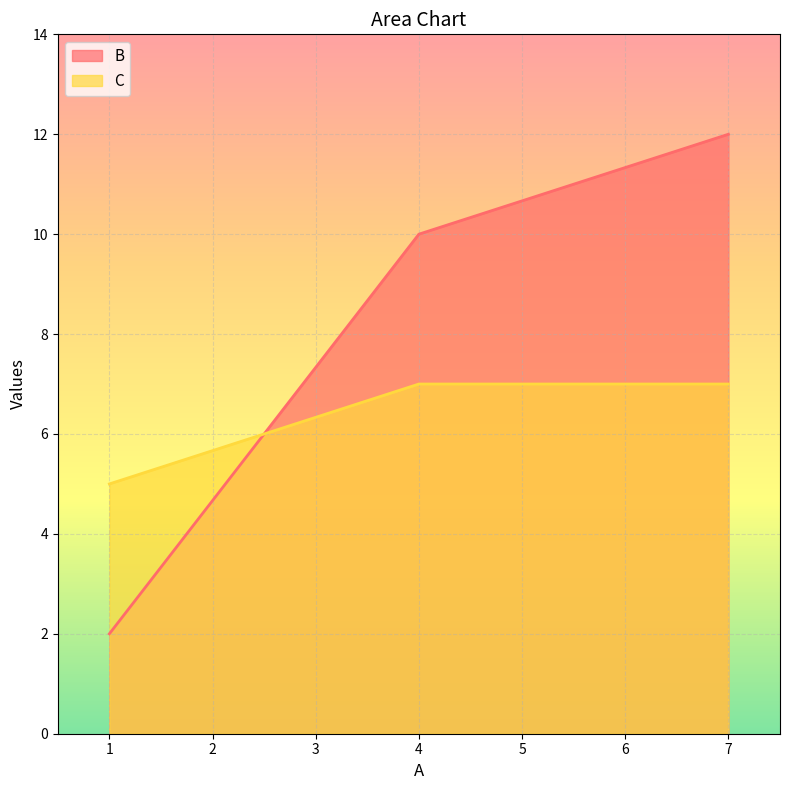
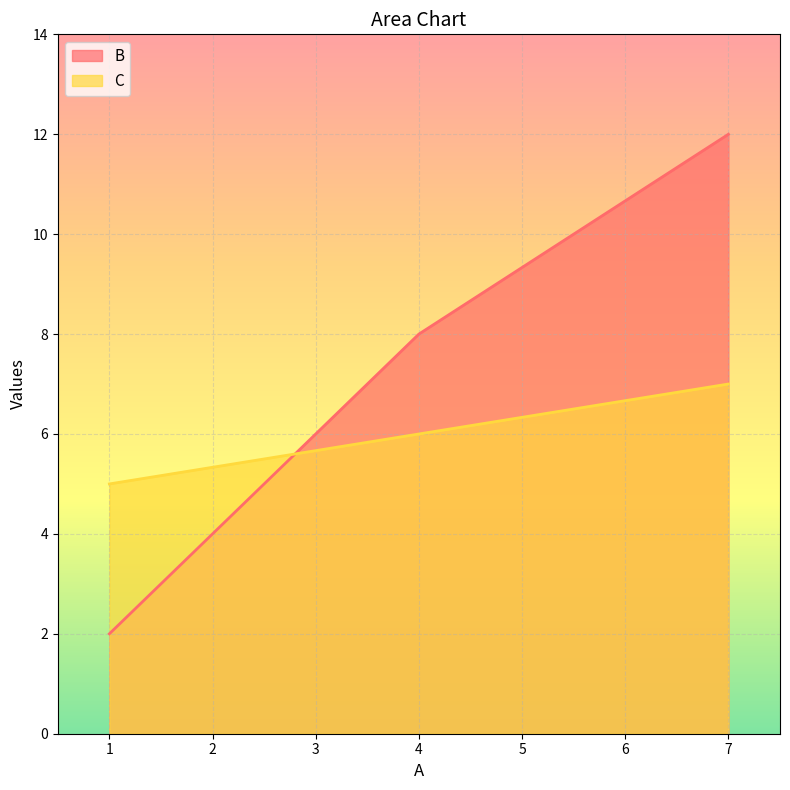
B, 4: 10 -> 8
C, 4: 7 -> 6
